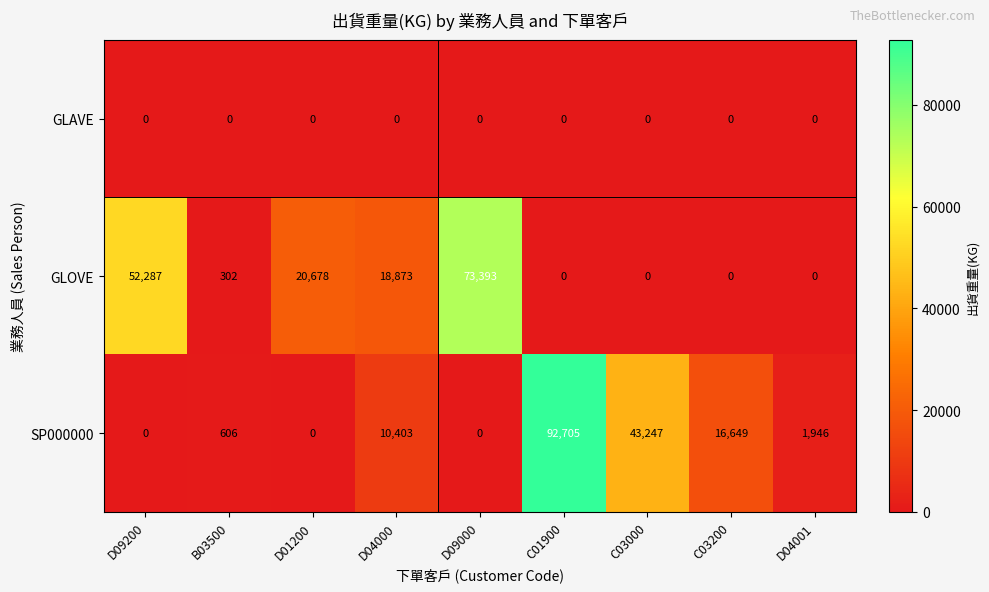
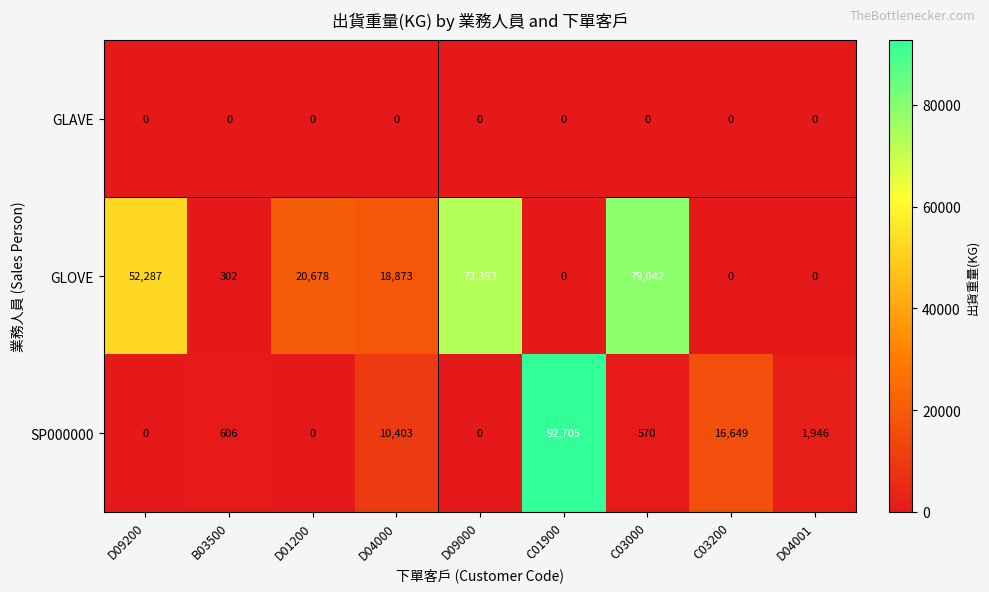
GLOVE, C03000: 0 -> 79,042
SP000000, C03000: 43,247 -> 570
